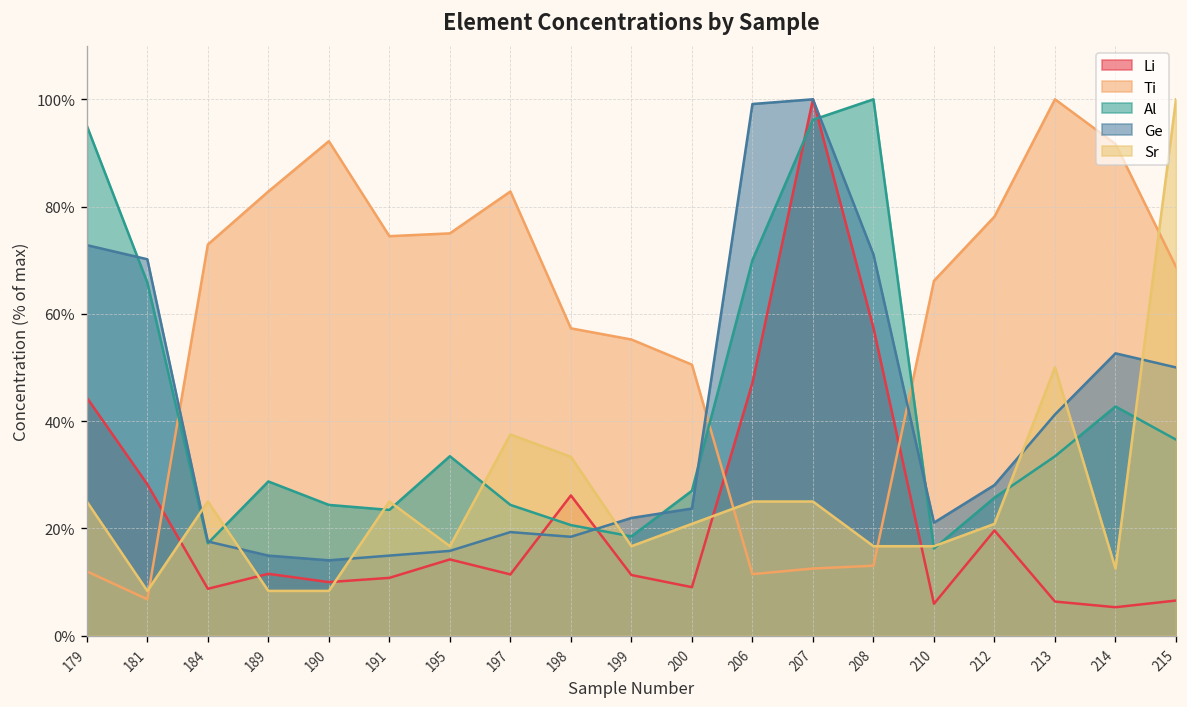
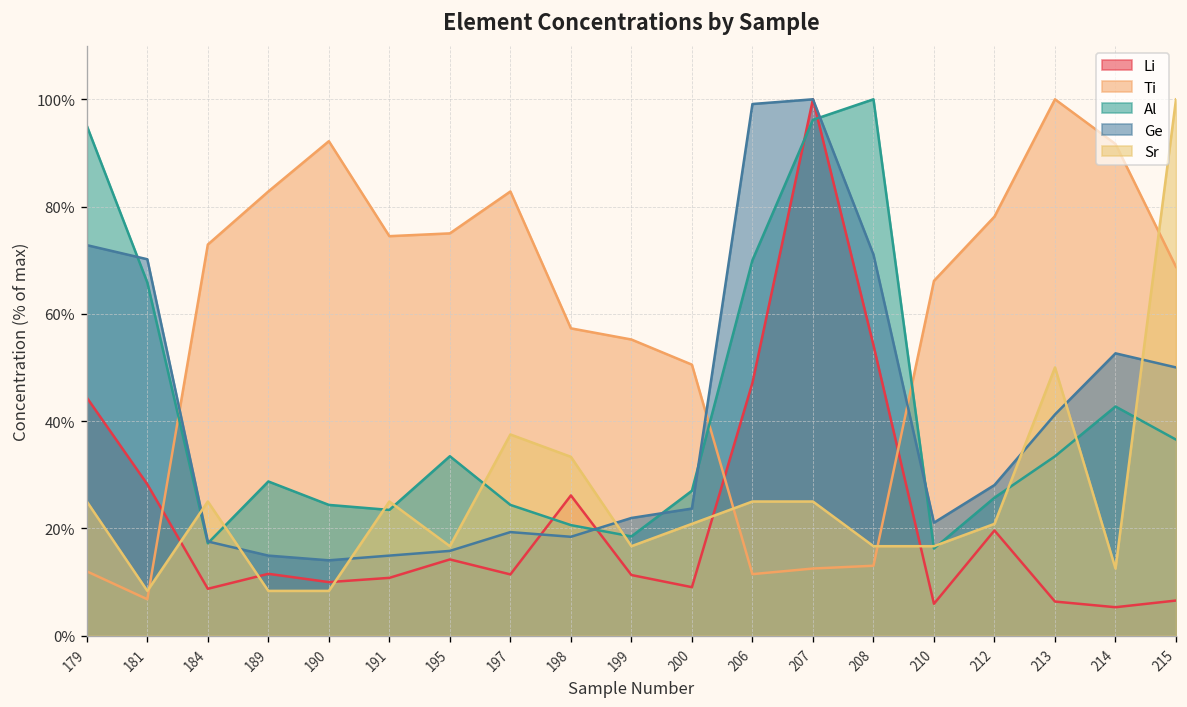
Li, 208: 57% -> 54%
